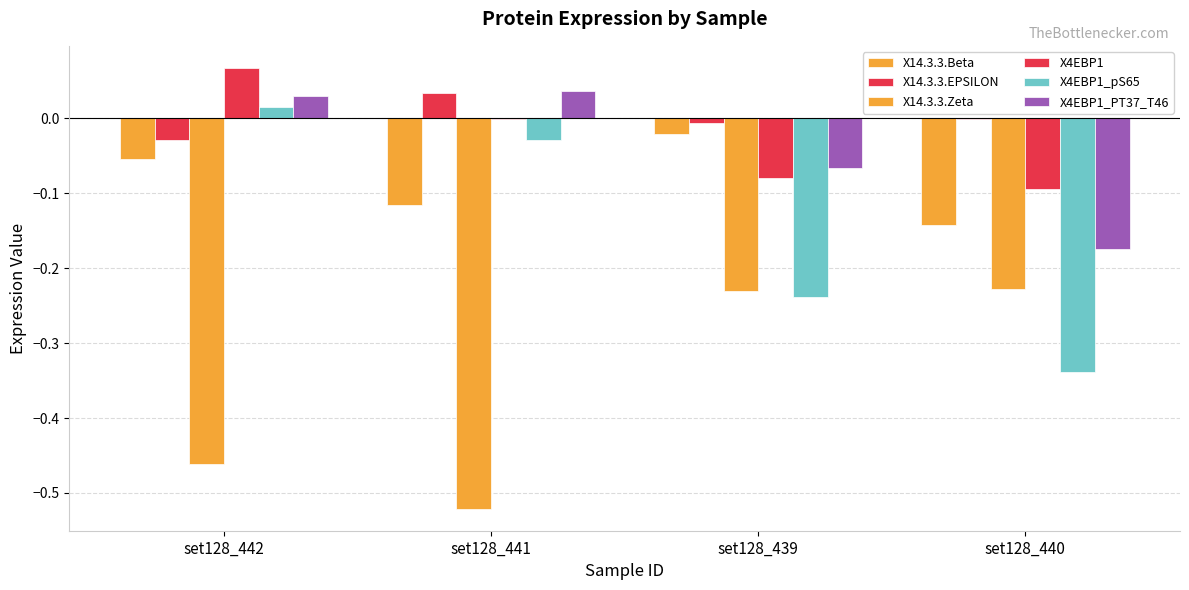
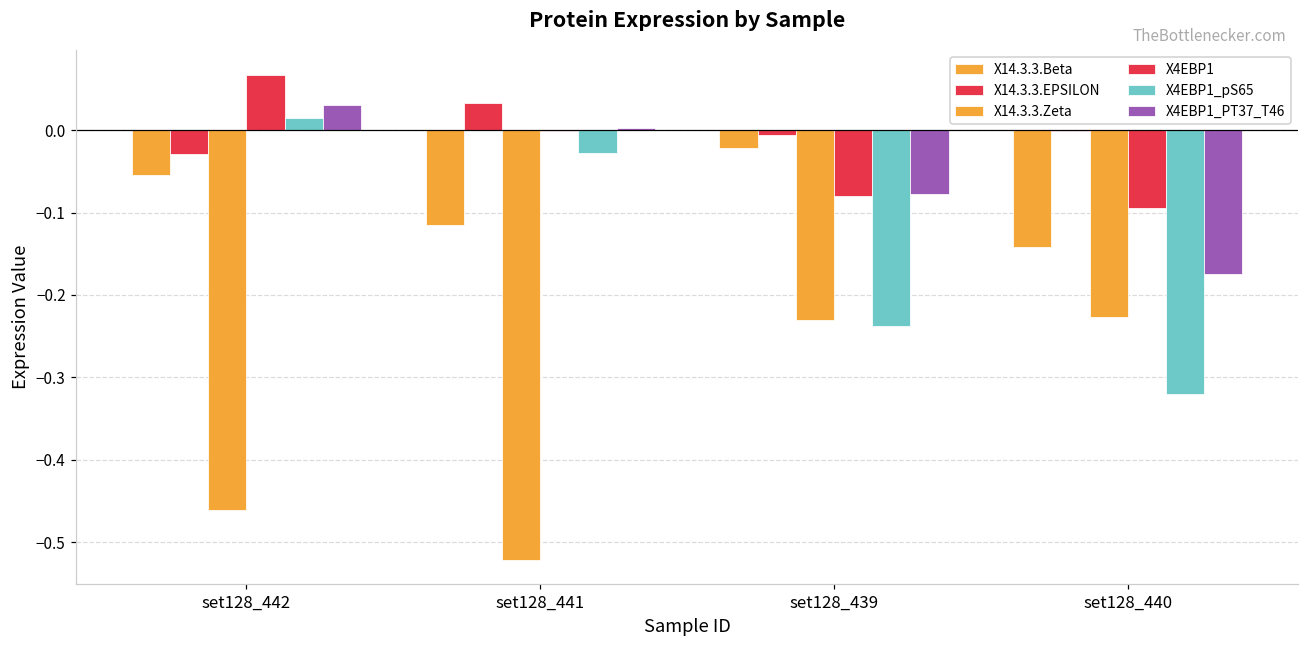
X4EBP1_PT37_T46, set128_441: 0.04 -> 0.00
X4EBP1_PT37_T46, set128_439: -0.07 -> -0.08
X4EBP1_pS65, set128_440: -0.34 -> -0.32
